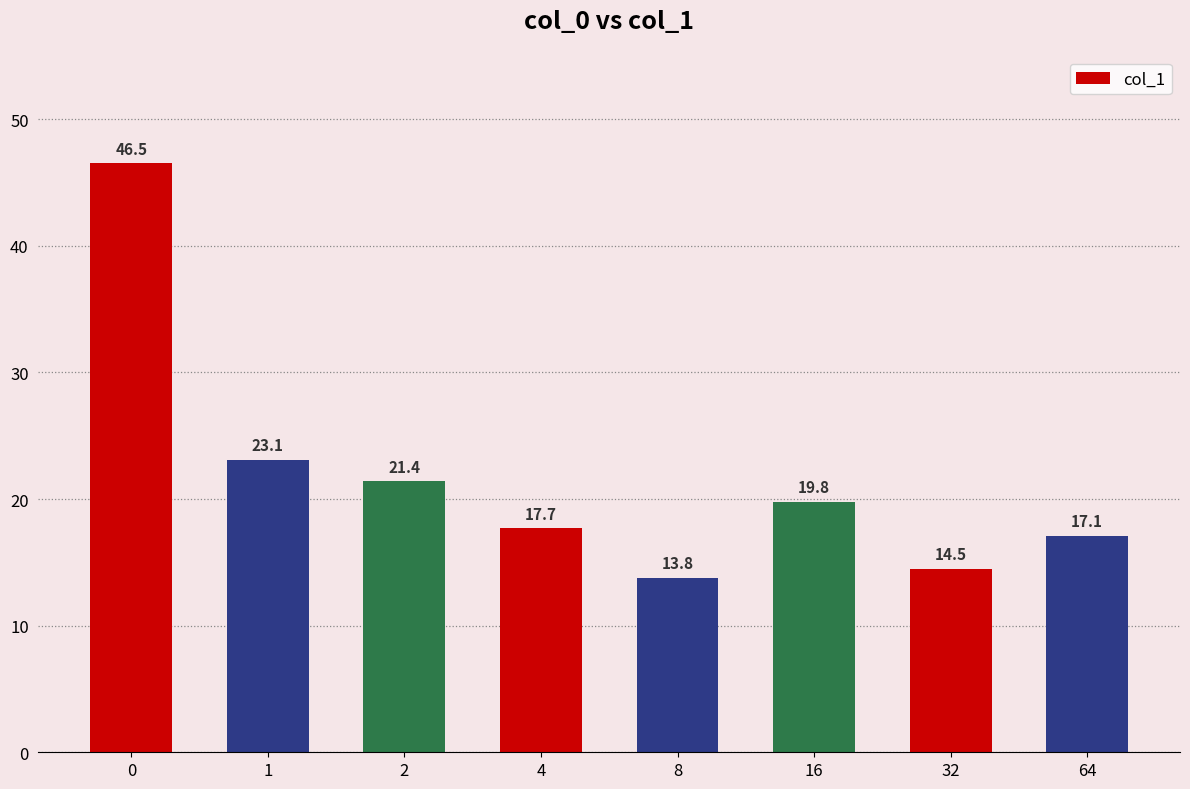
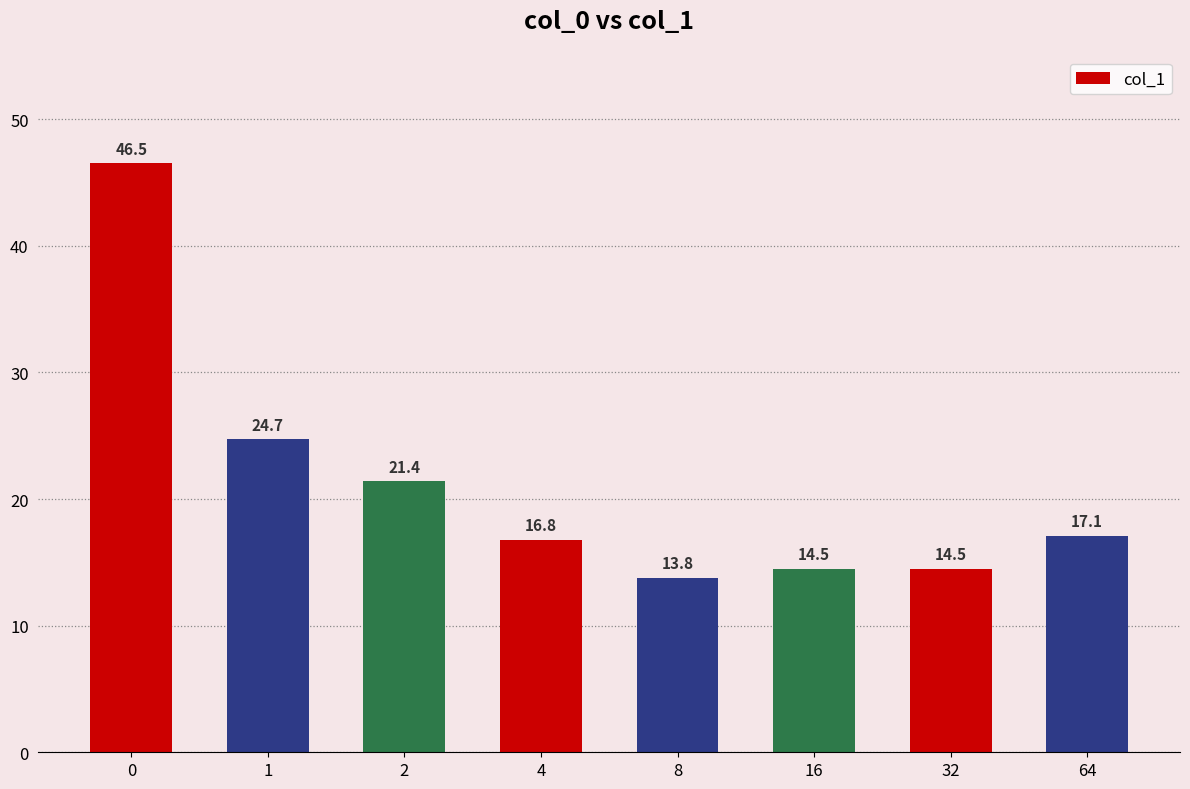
1: 23.1 -> 24.7
4: 17.7 -> 16.8
16: 19.8 -> 14.5
